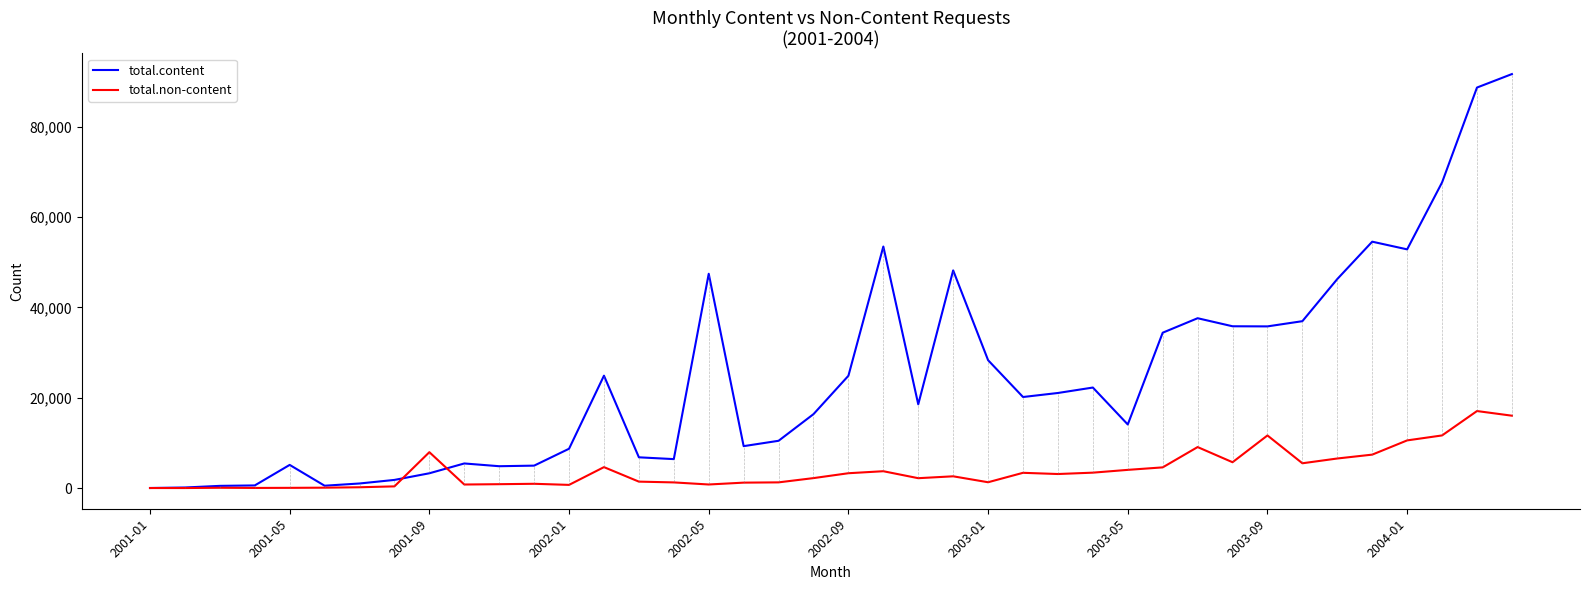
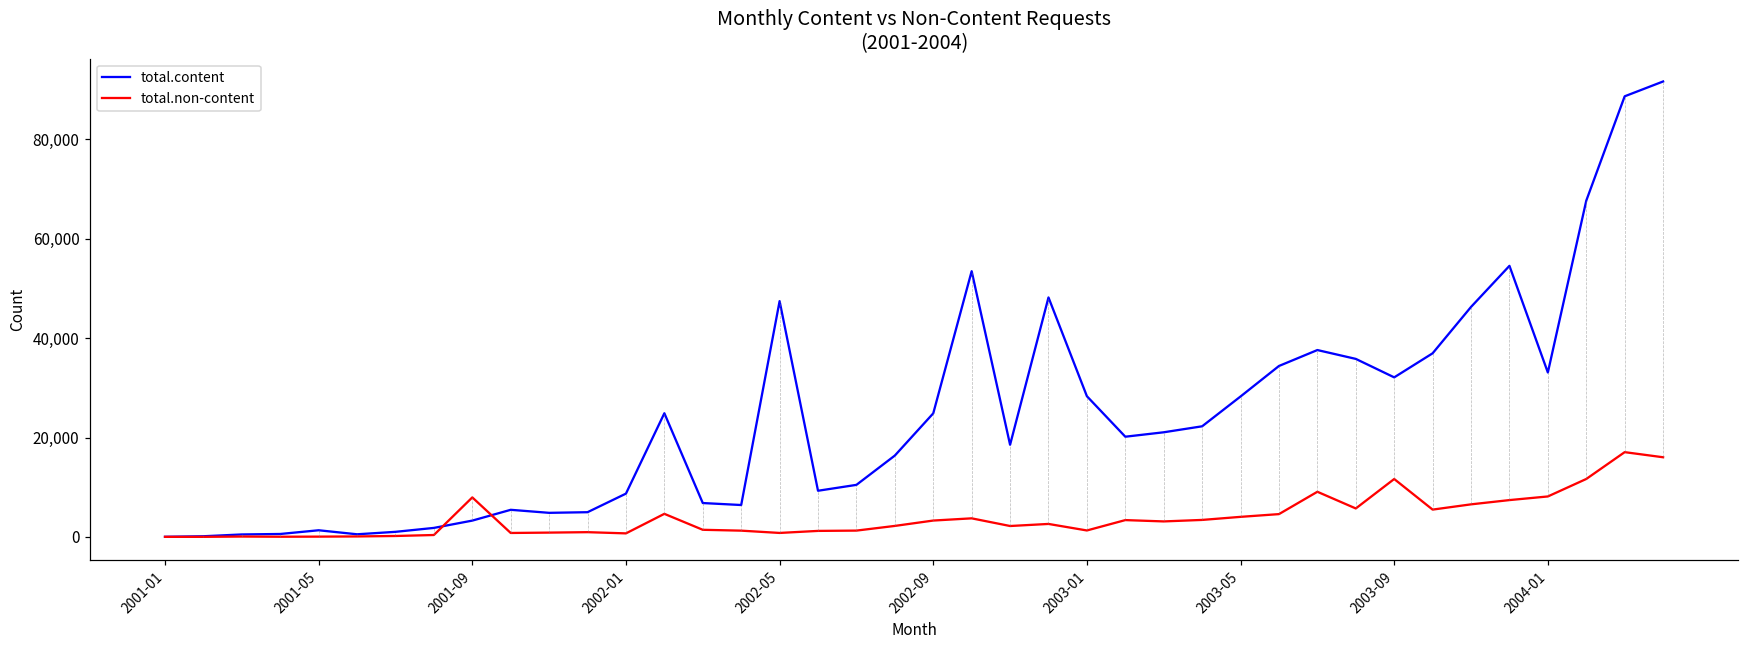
total.content, 2001-05: 5,000 -> 1,000
total.content, 2003-05: 14,000 -> 28,000
total.content, 2003-09: 36,000 -> 32,000
total.content, 2004-01: 53,000 -> 33,000
total.non-content, 2004-01: 11,000 -> 8,000
